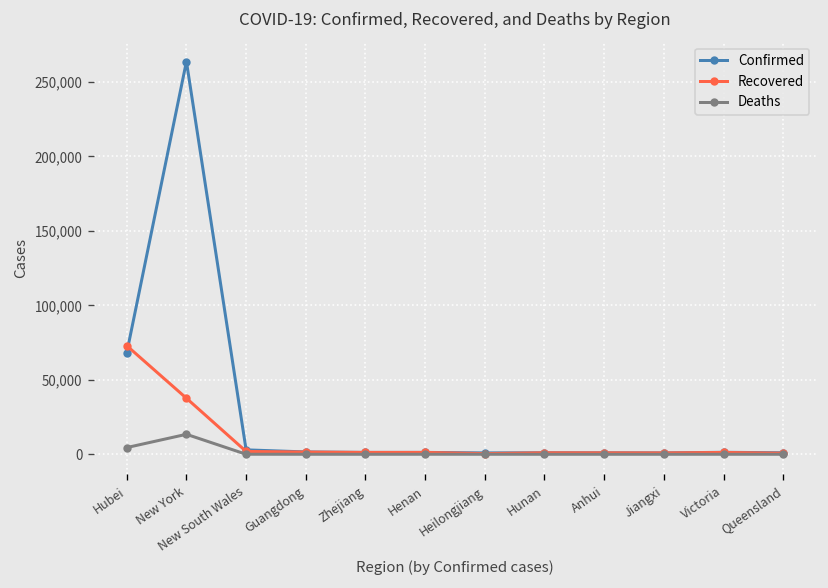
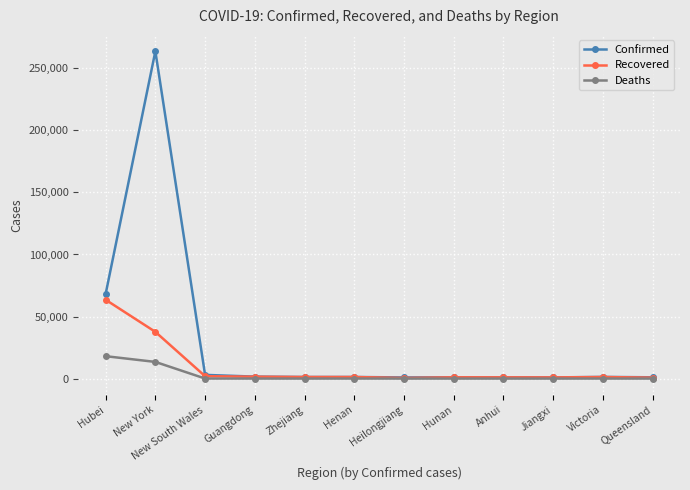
Recovered, Hubei: 73,000 -> 64,000
Deaths, Hubei: 5,000 -> 18,000
